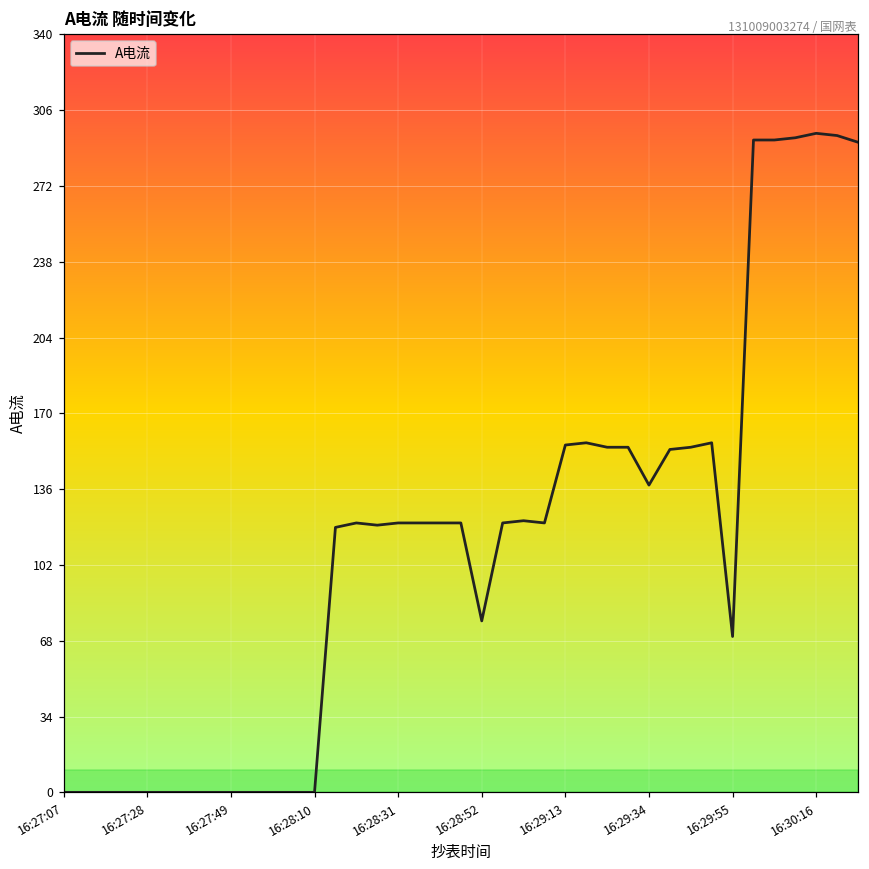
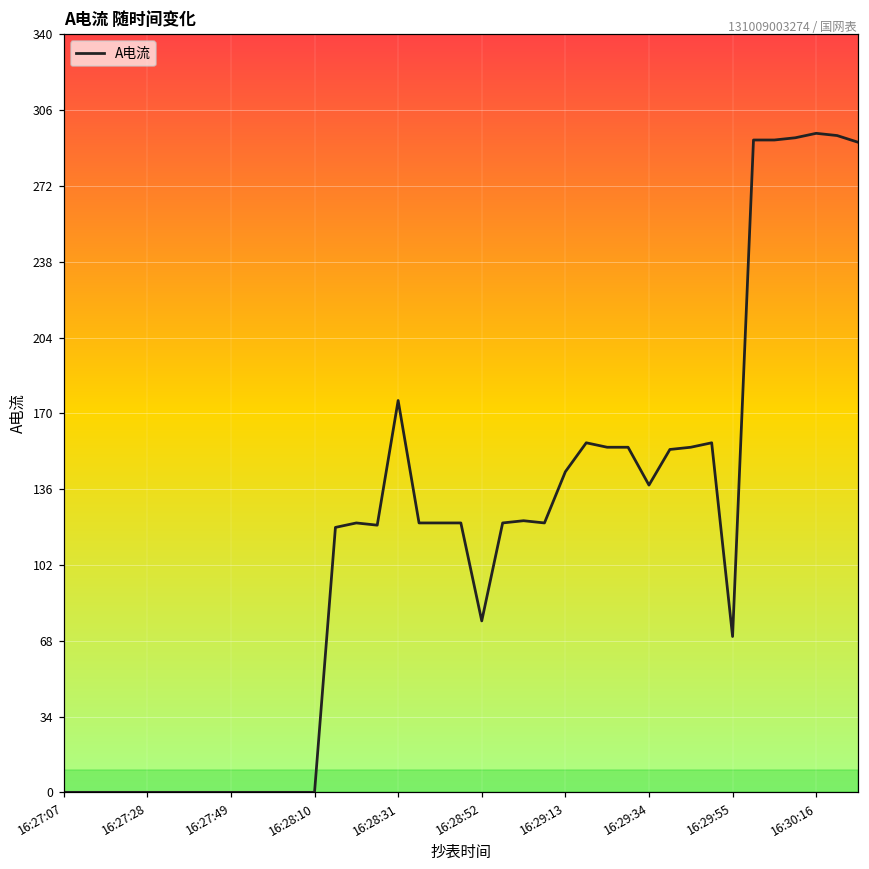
16:28:31: 121 -> 176
16:29:13: 156 -> 144
